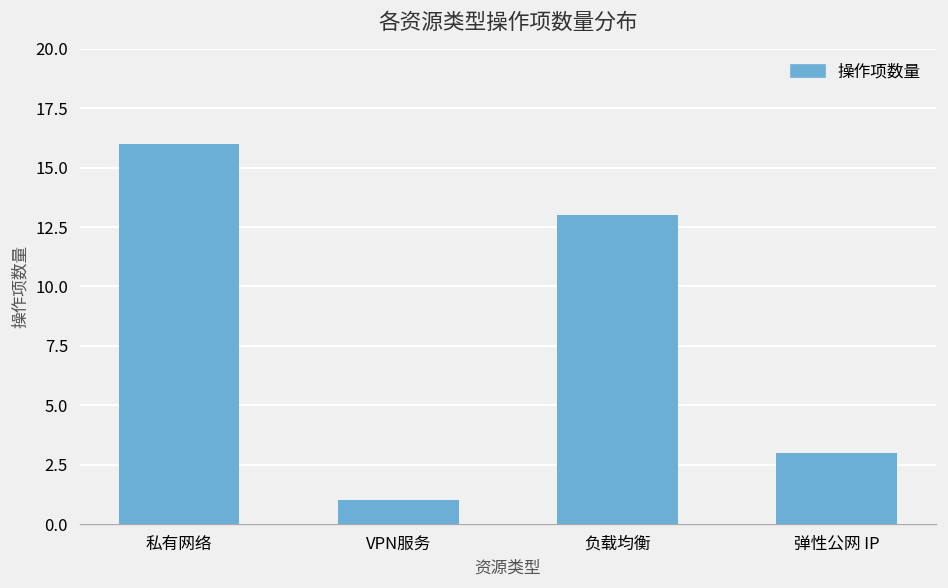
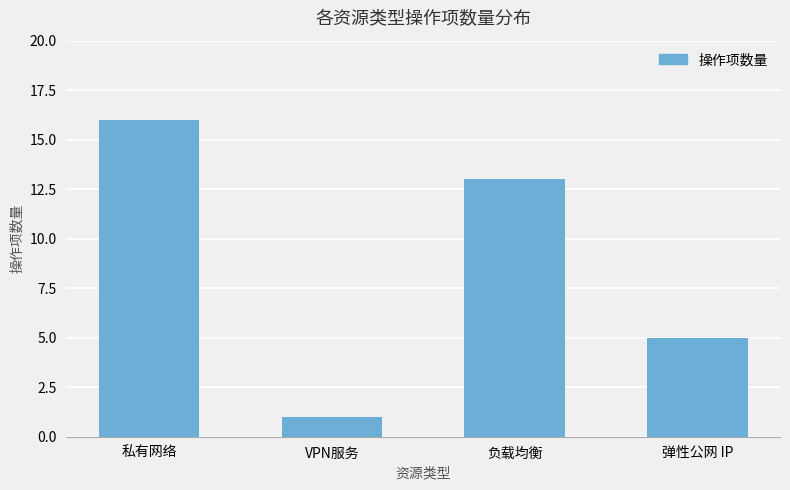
弹性公网 IP: 3 -> 5
